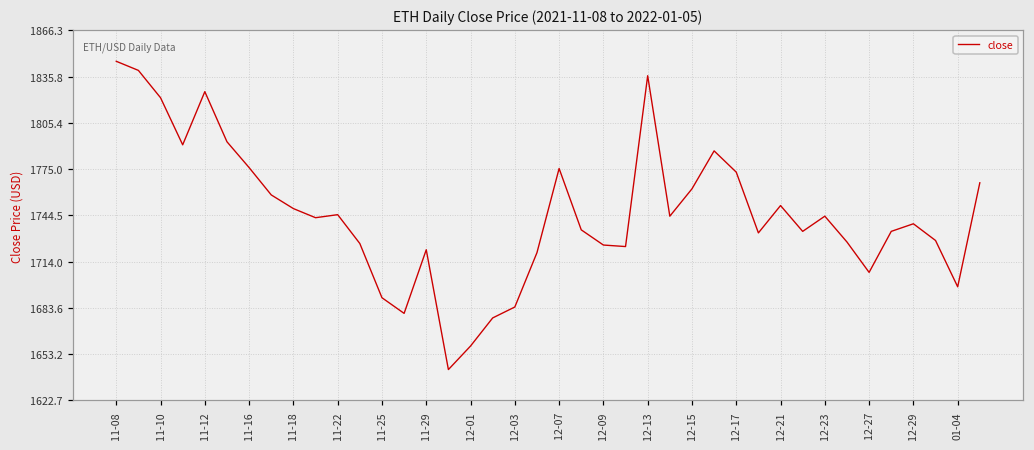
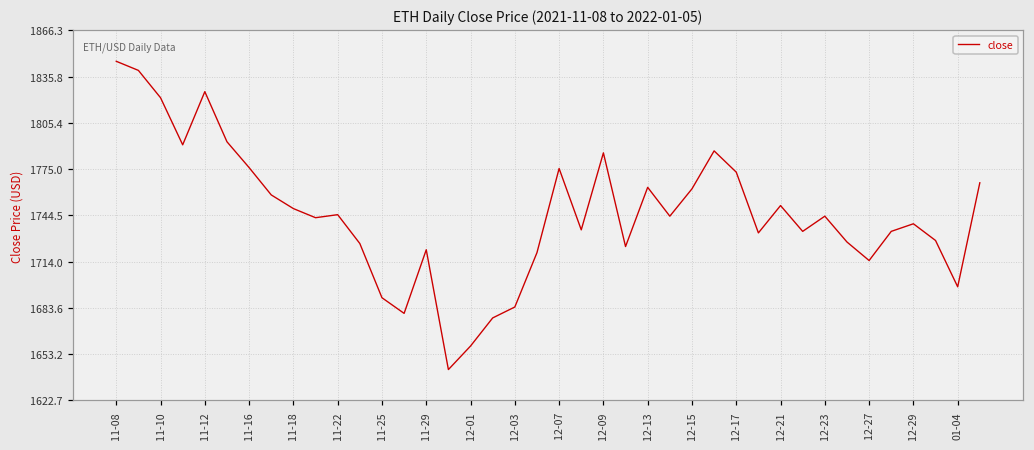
12-09: 1725 -> 1786
12-13: 1837 -> 1763
12-27: 1707 -> 1715
